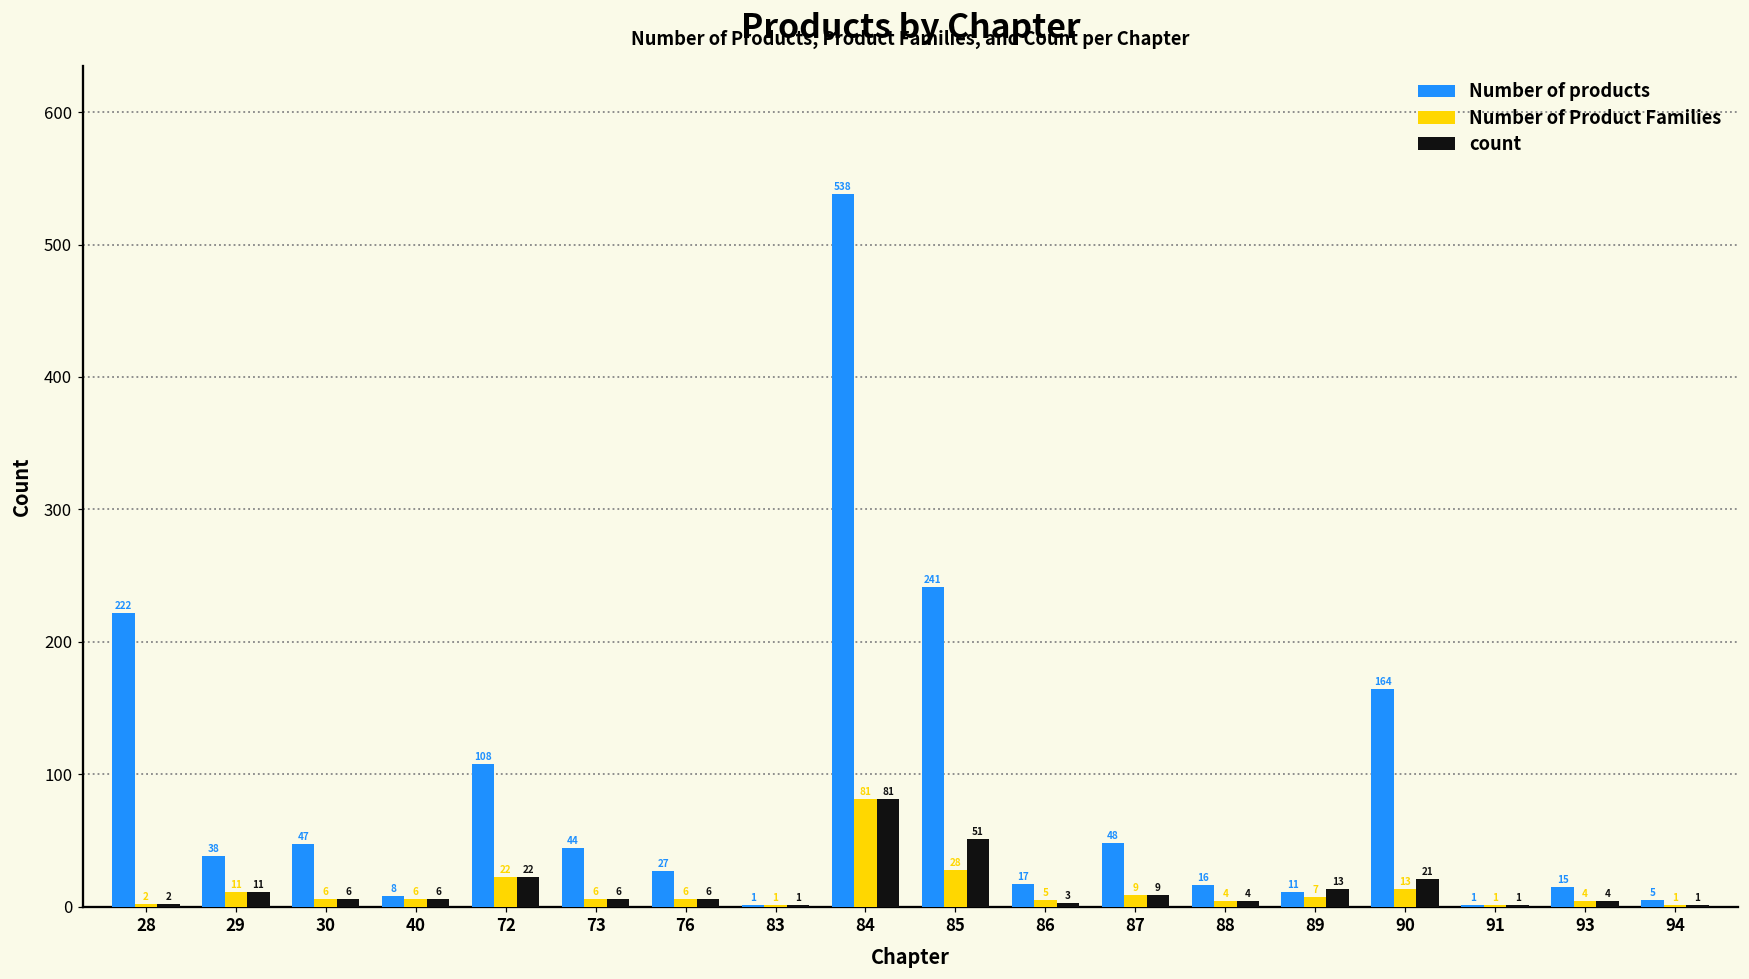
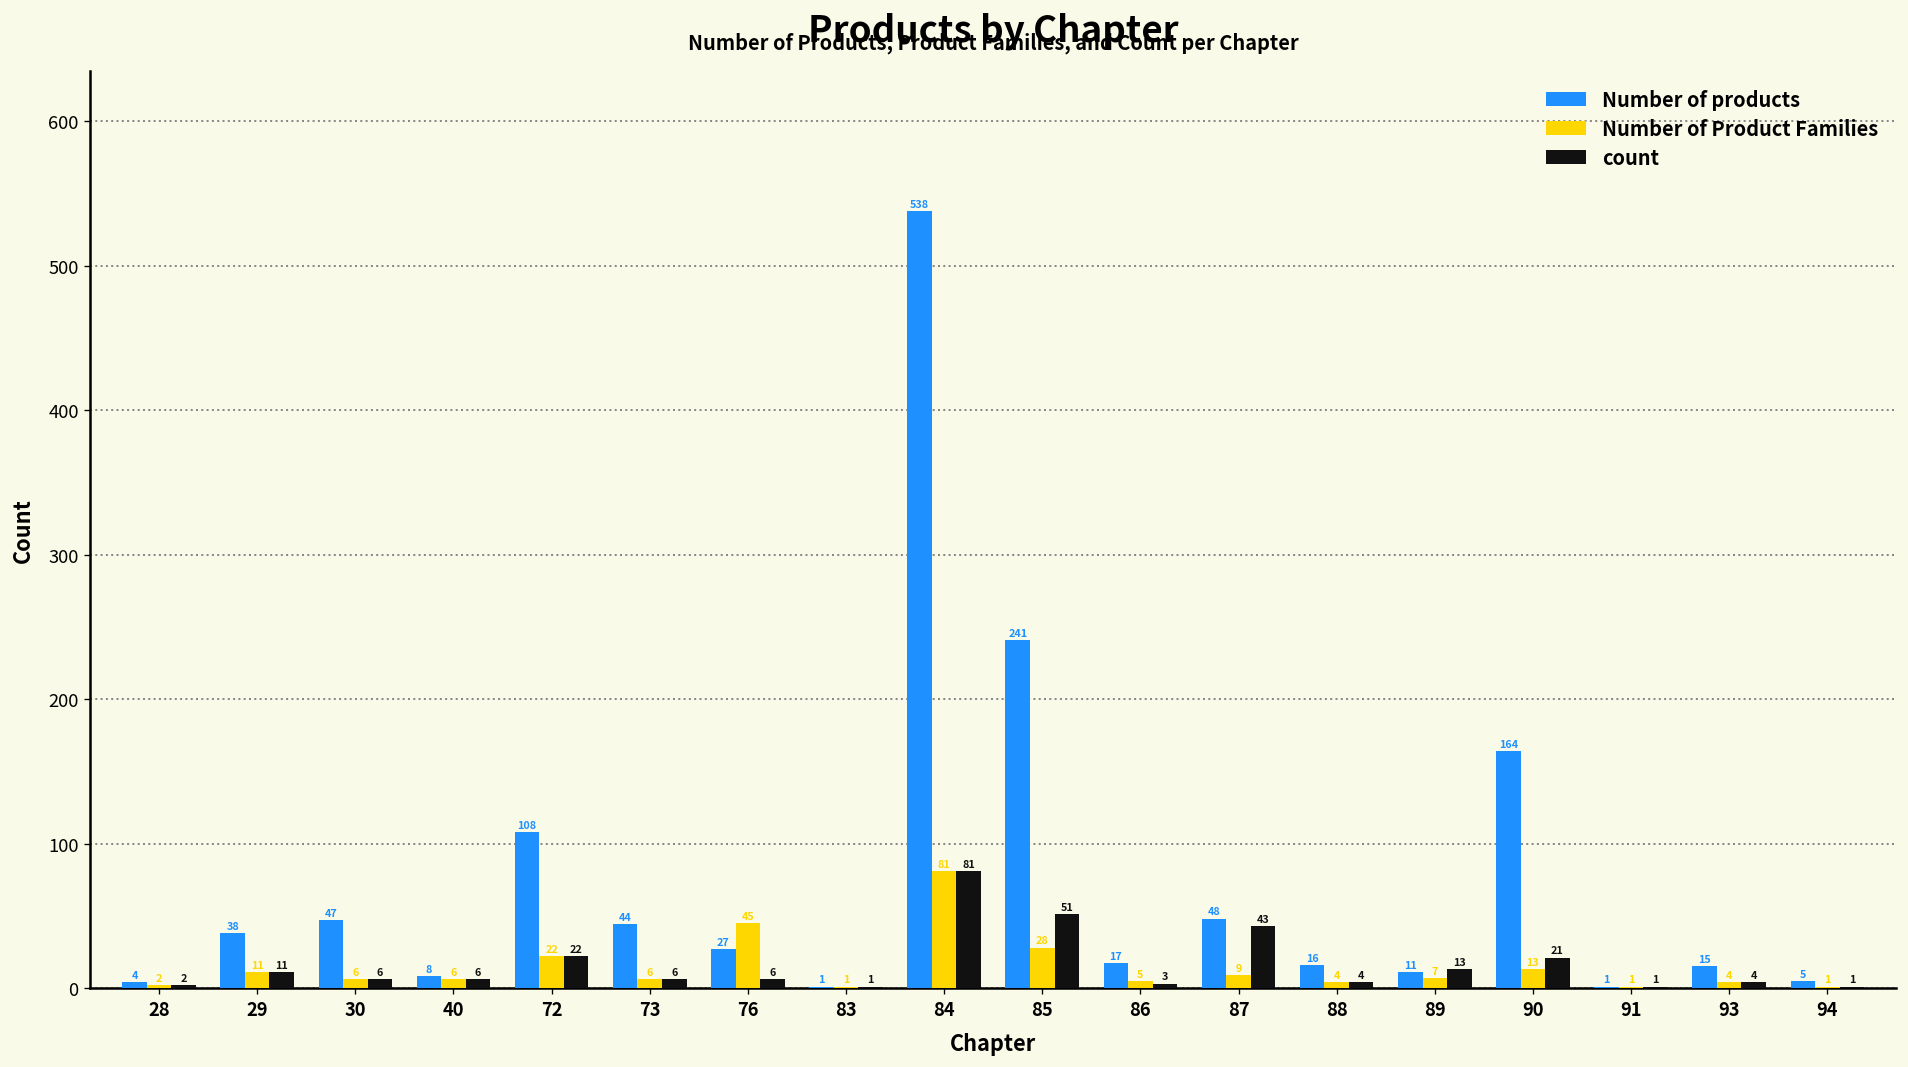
Number of products, 28: 222 -> 4
Number of Product Families, 76: 6 -> 45
count, 87: 9 -> 43
